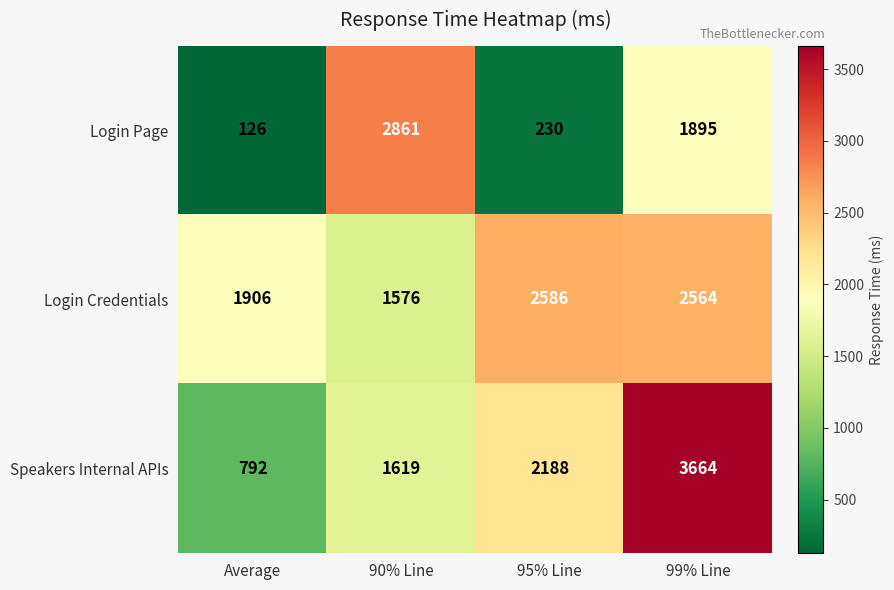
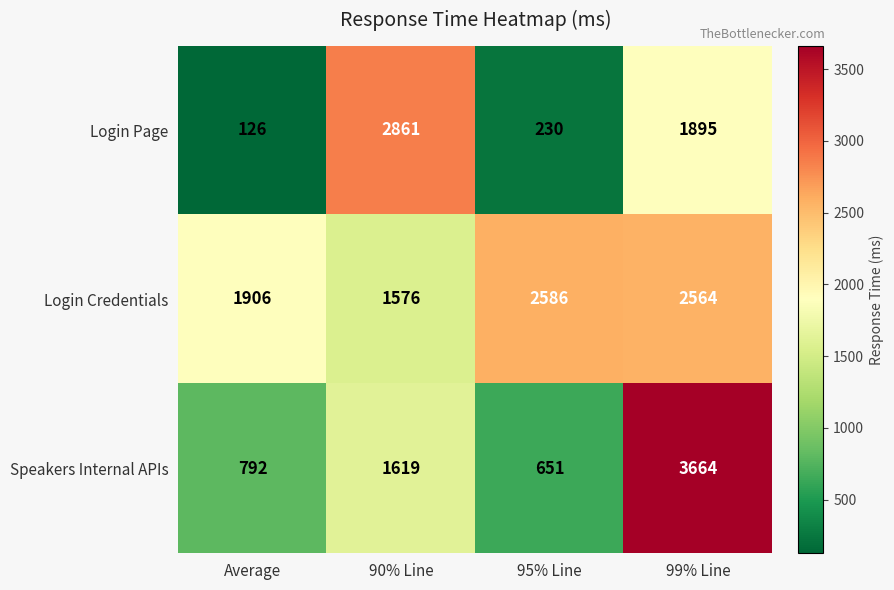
Speakers Internal APIs, 95% Line: 2188 -> 651
